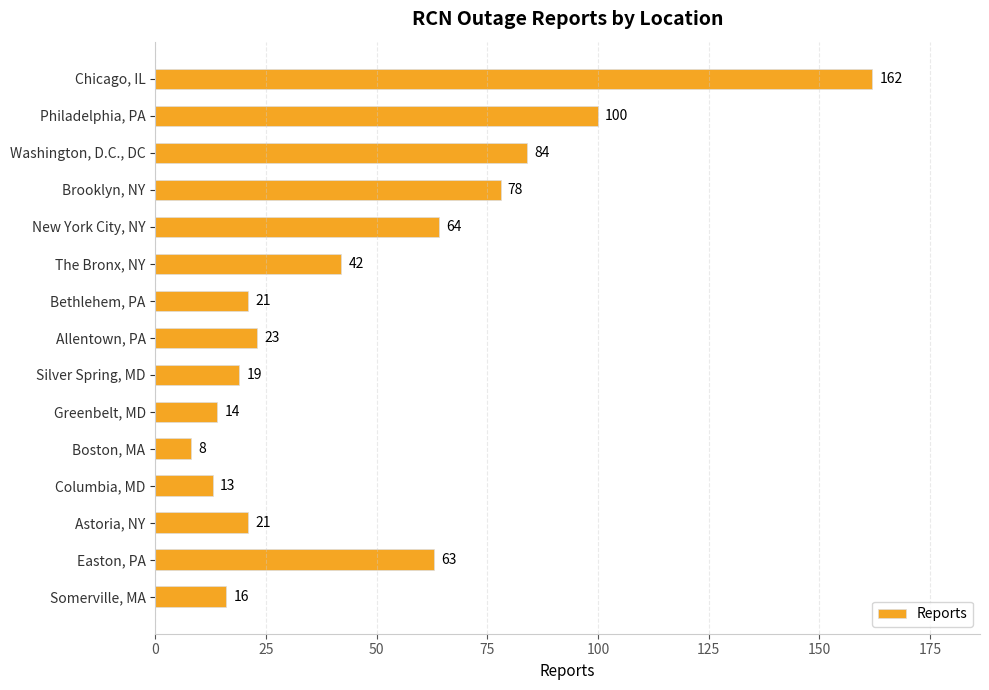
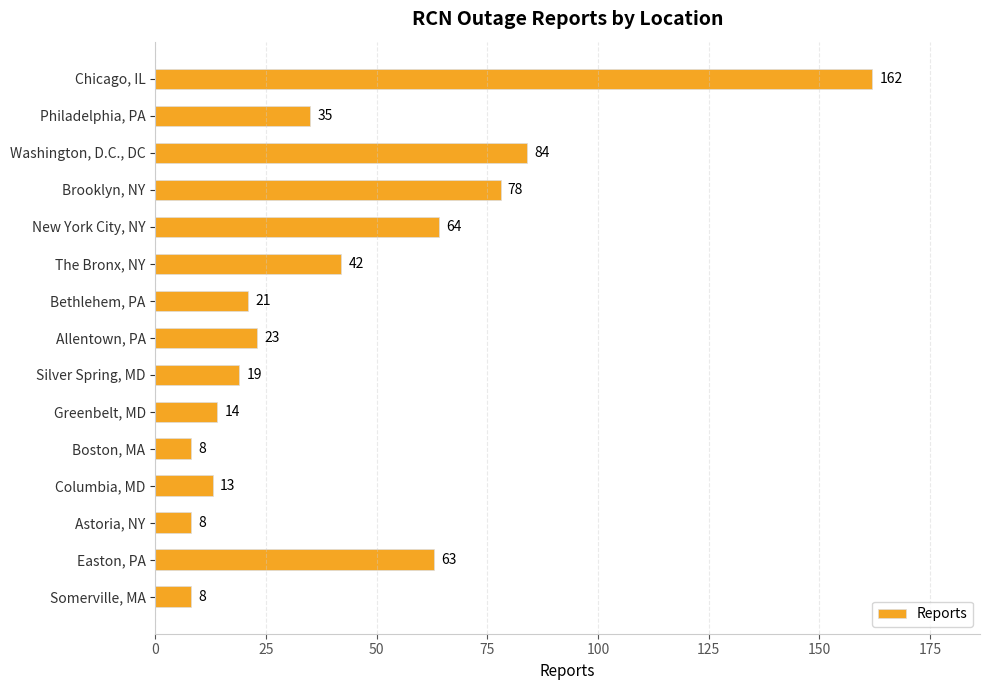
Philadelphia, PA: 100 -> 35
Astoria, NY: 21 -> 8
Somerville, MA: 16 -> 8
